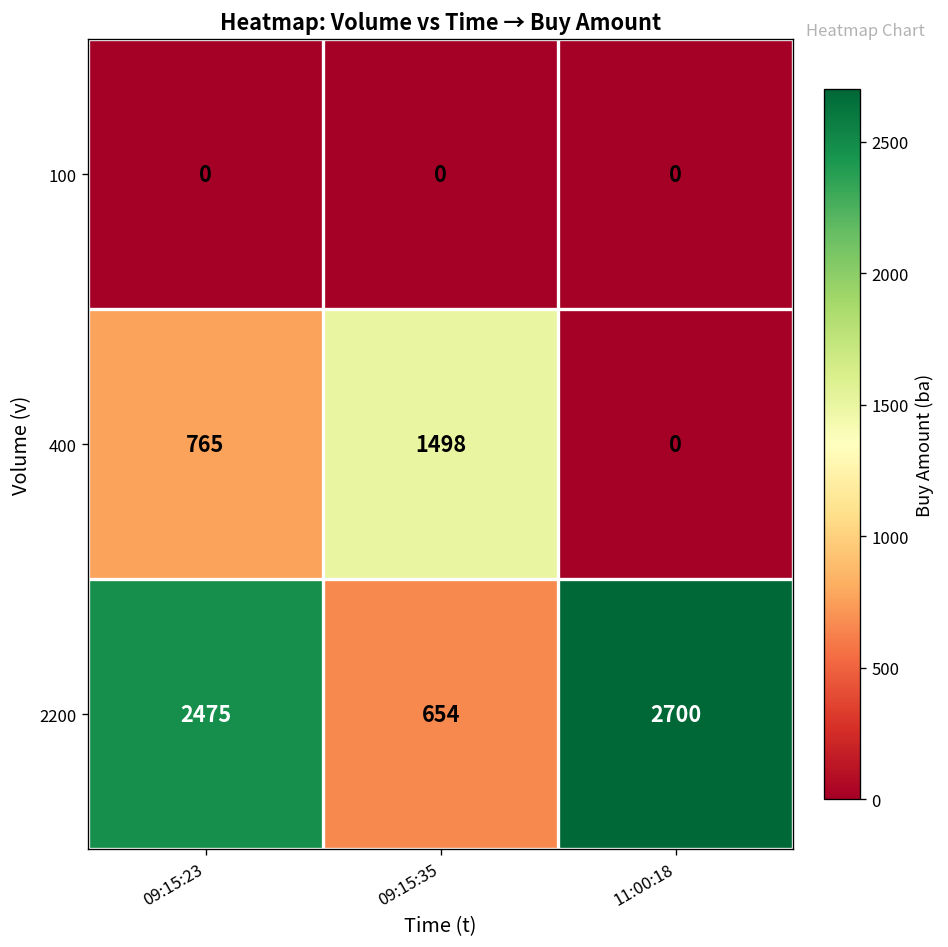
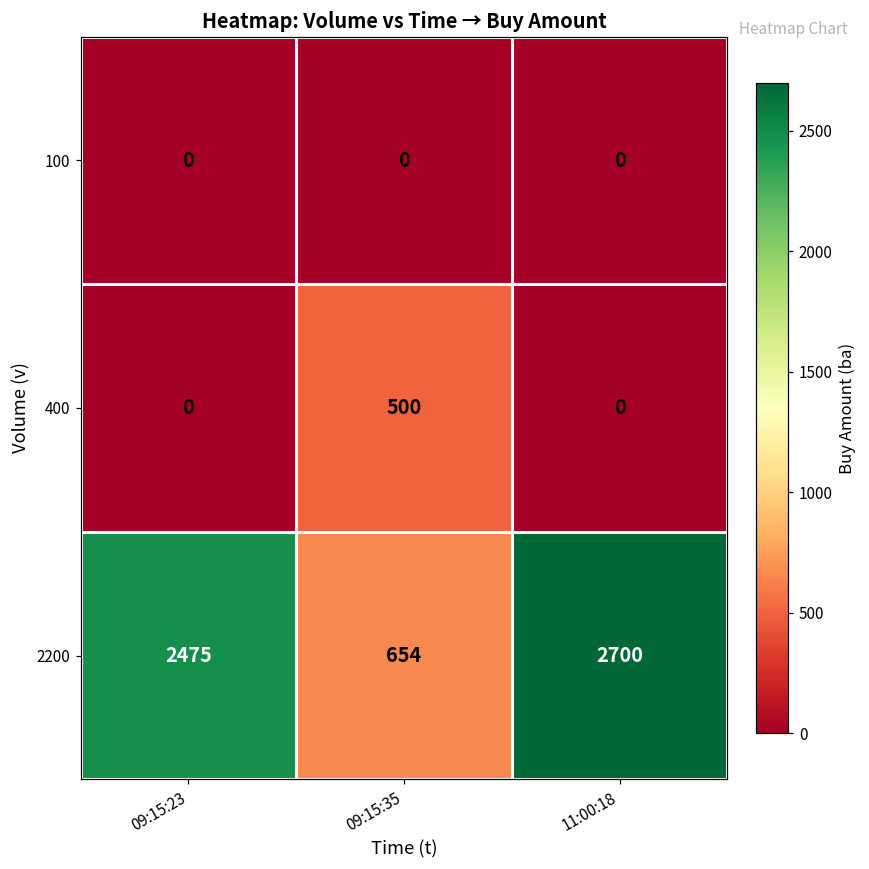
400, 09:15:23: 765 -> 0
400, 09:15:35: 1498 -> 500
